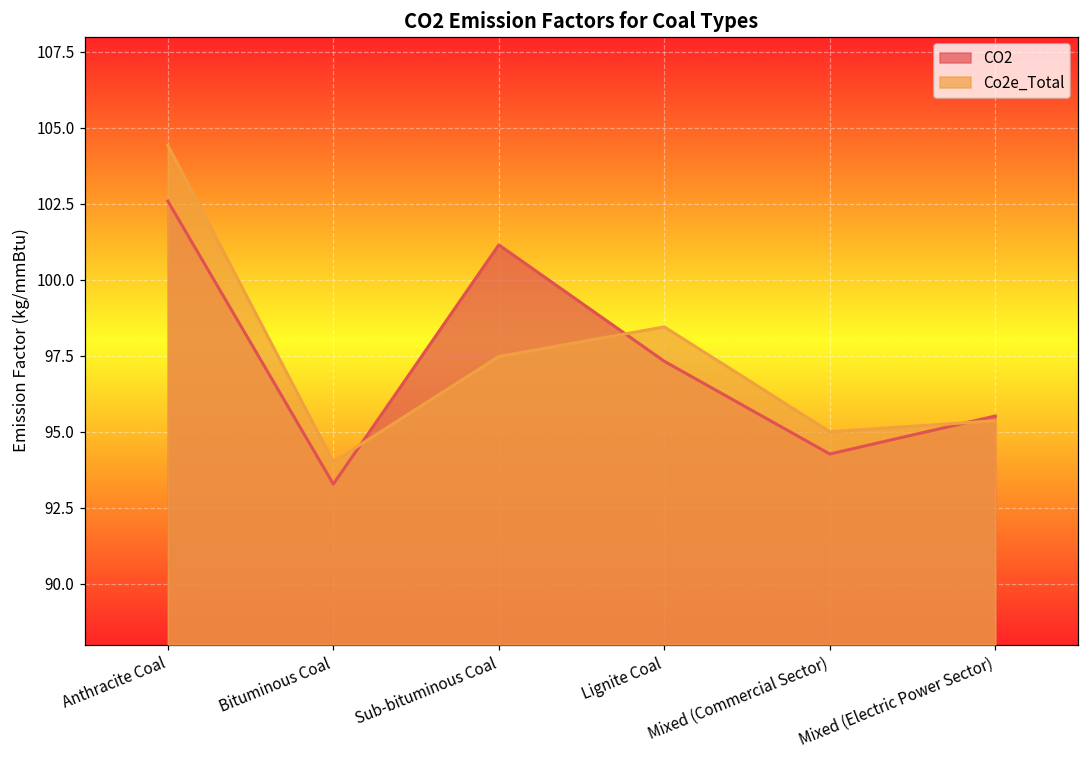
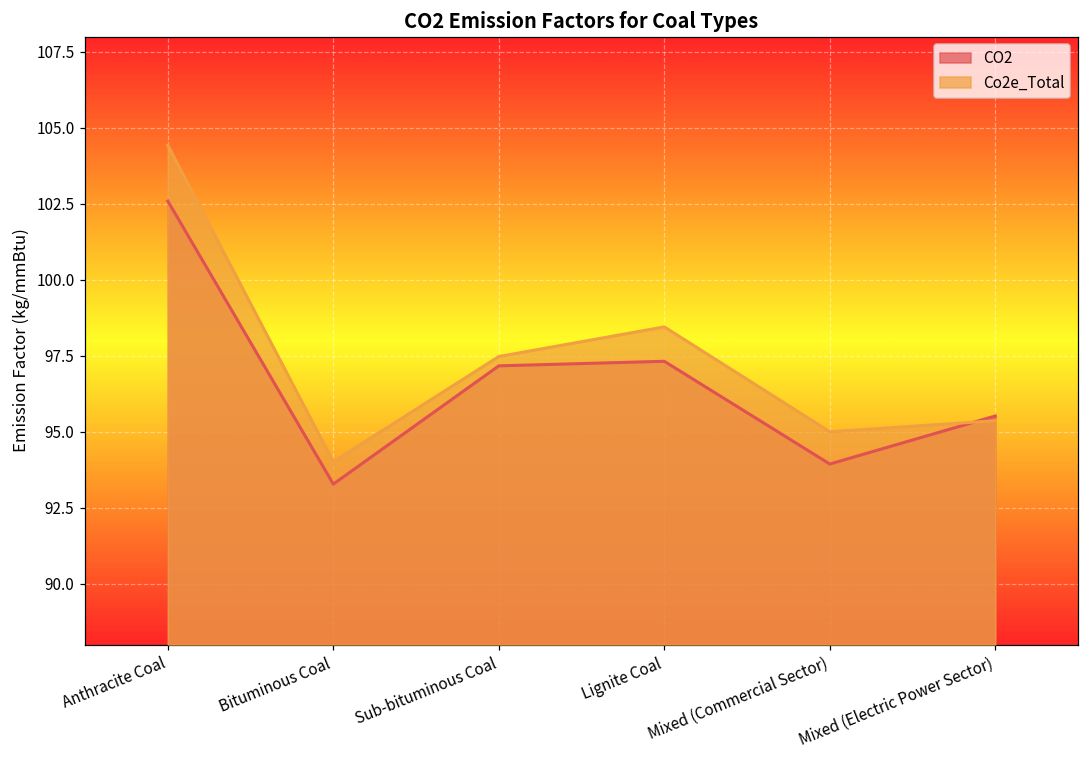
CO2, Sub-bituminous Coal: 101.2 -> 97.2
CO2, Mixed (Commercial Sector): 94.3 -> 93.9
